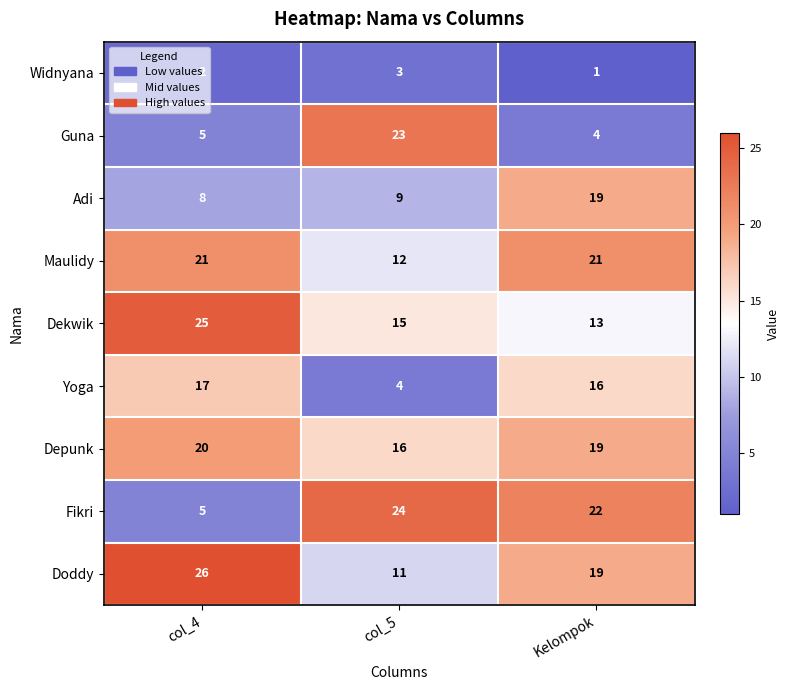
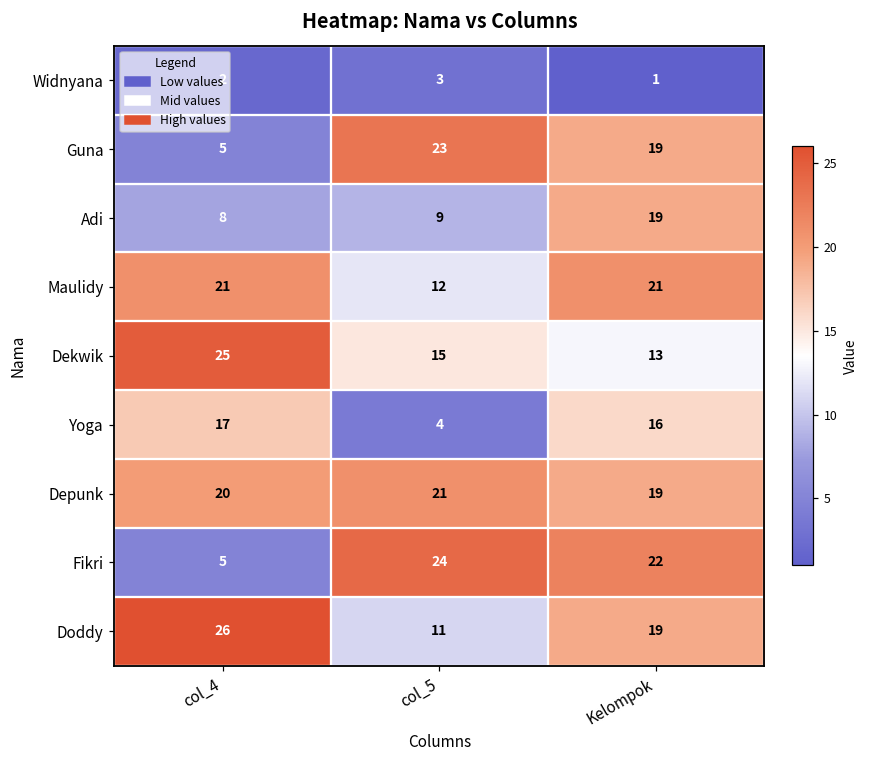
Guna, Kelompok: 4 -> 19
Depunk, col_5: 16 -> 21
